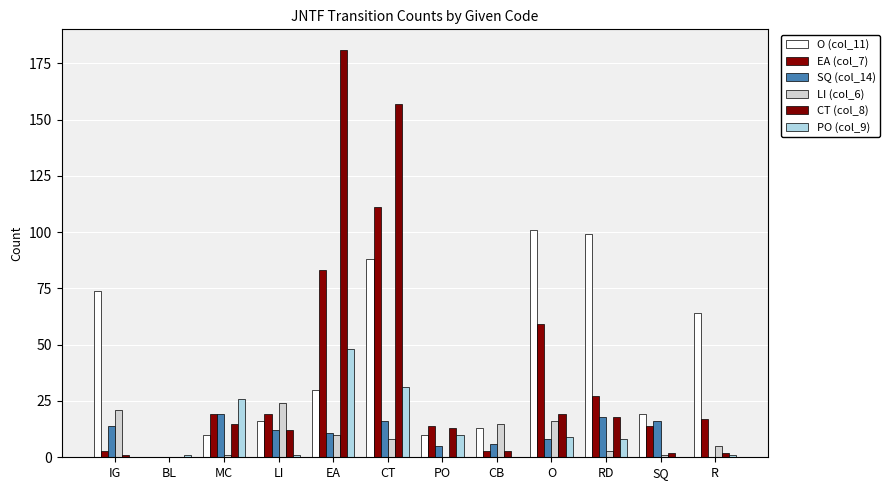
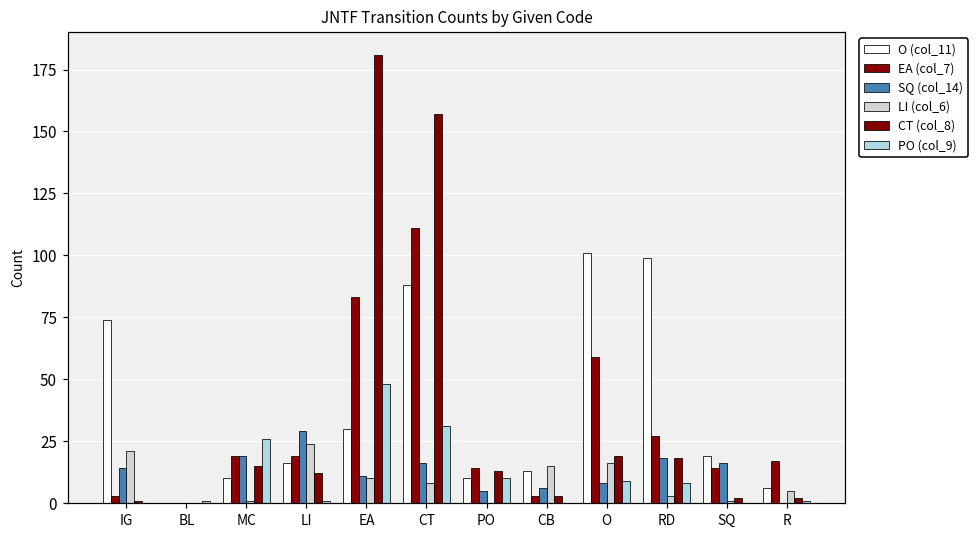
SQ (col_14), LI: 12 -> 29
O (col_11), R: 64 -> 6
